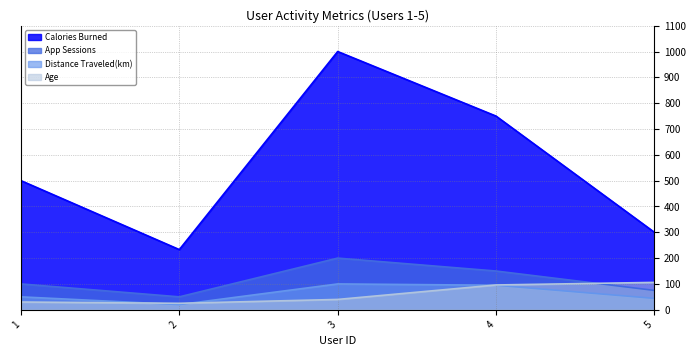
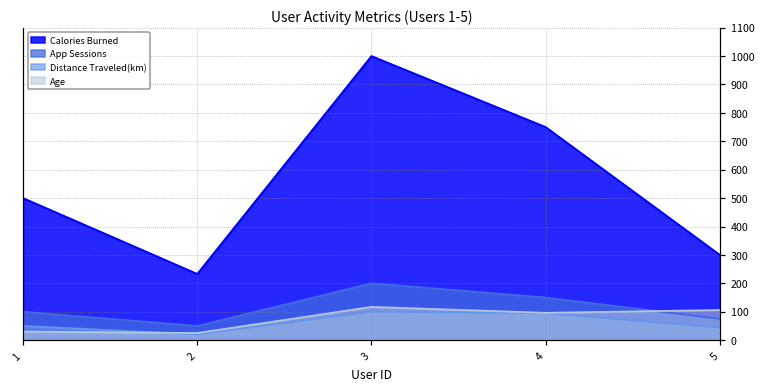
Age, 3: 40 -> 120
